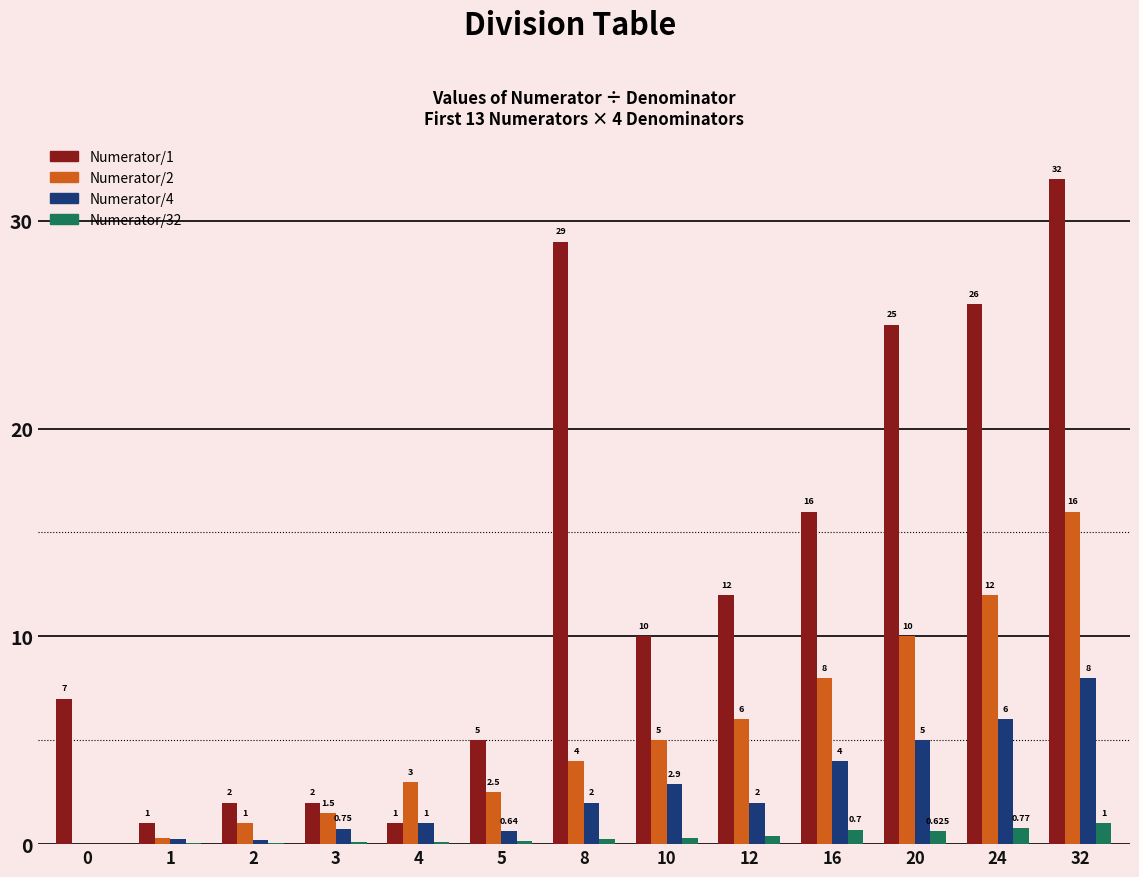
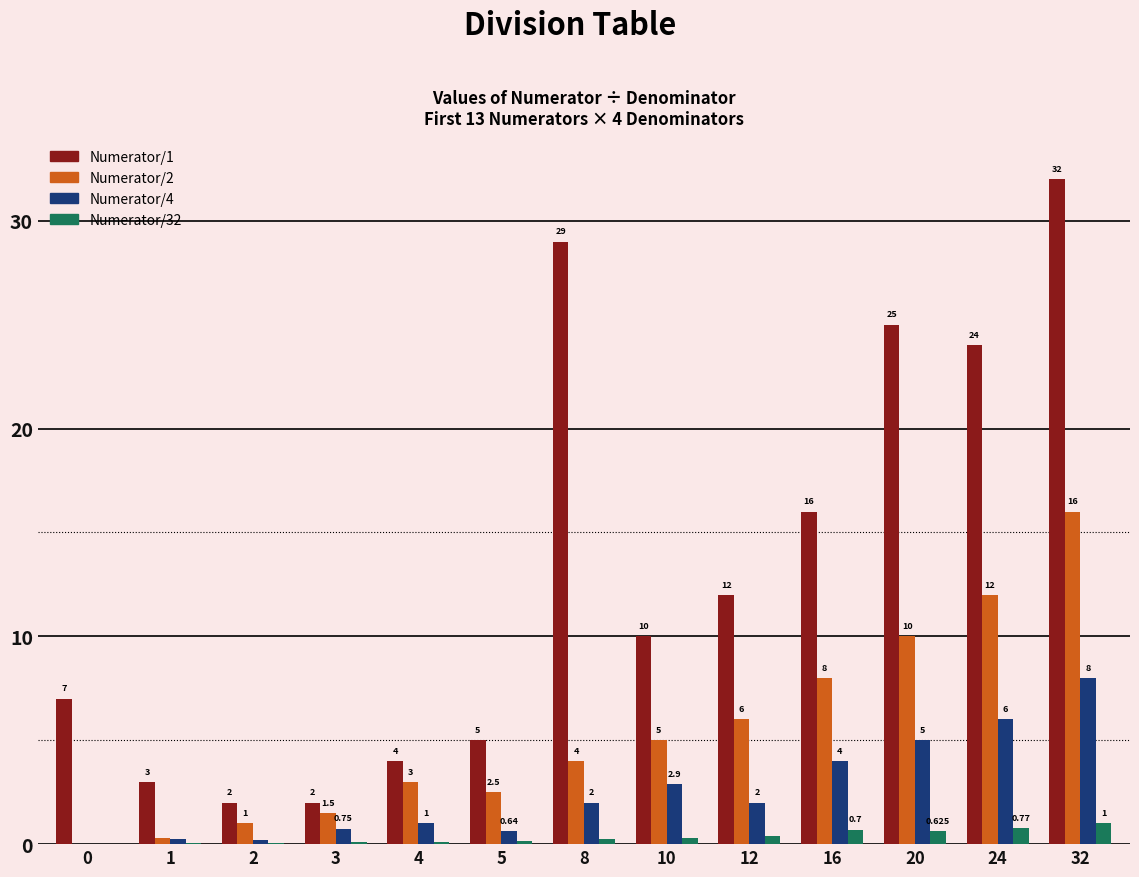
Numerator/1, 1: 1 -> 3
Numerator/1, 4: 1 -> 4
Numerator/1, 24: 26 -> 24
